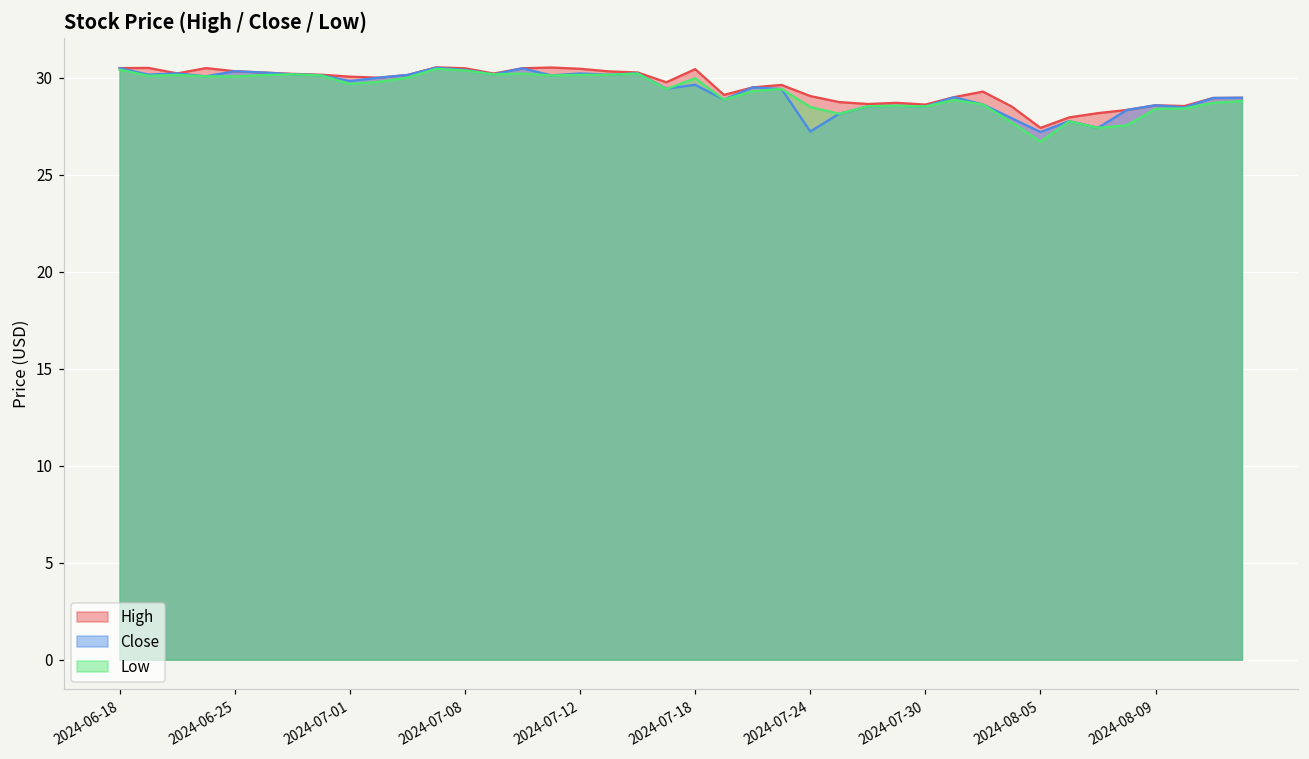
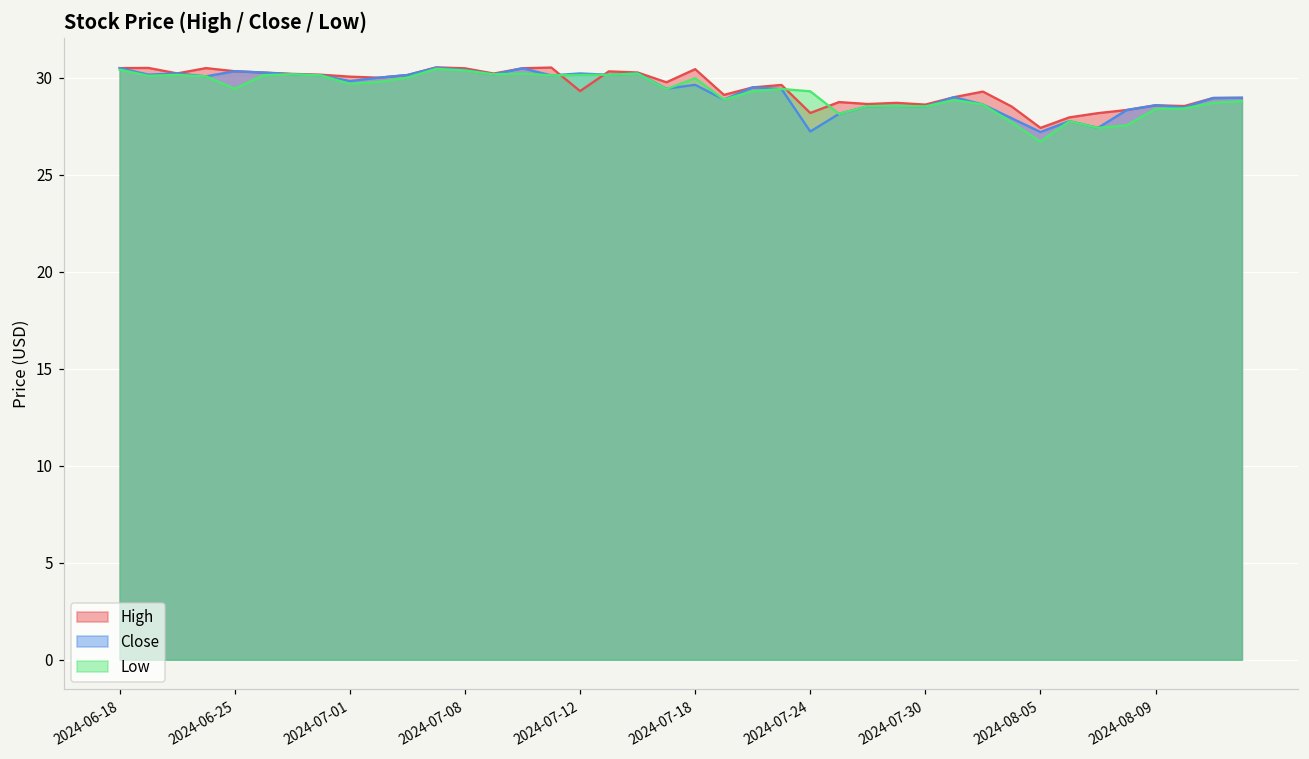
Low, 2024-06-25: 30.1 -> 29.4
High, 2024-07-12: 30.5 -> 29.3
High, 2024-07-24: 29.0 -> 28.2
Low, 2024-07-24: 28.5 -> 29.3
